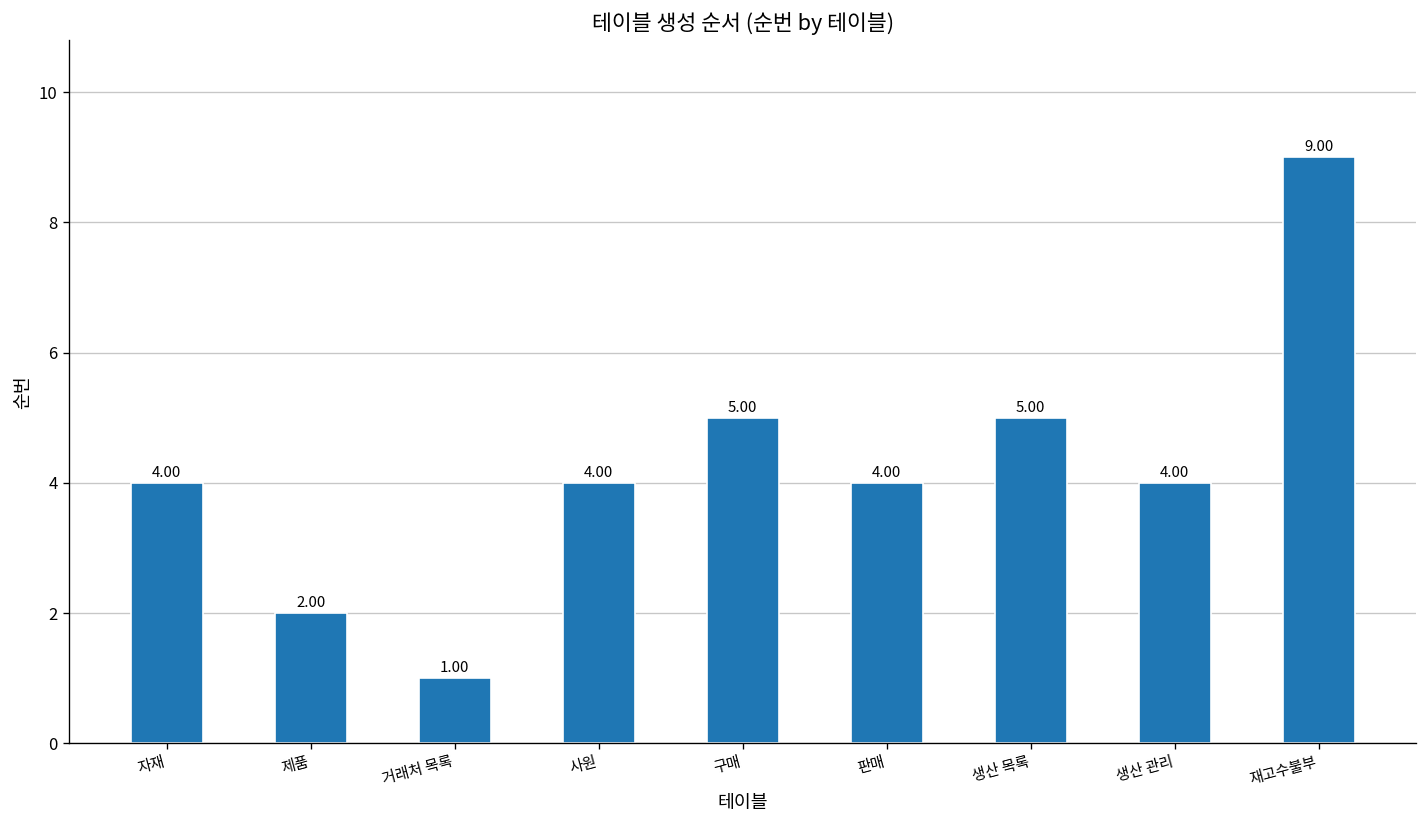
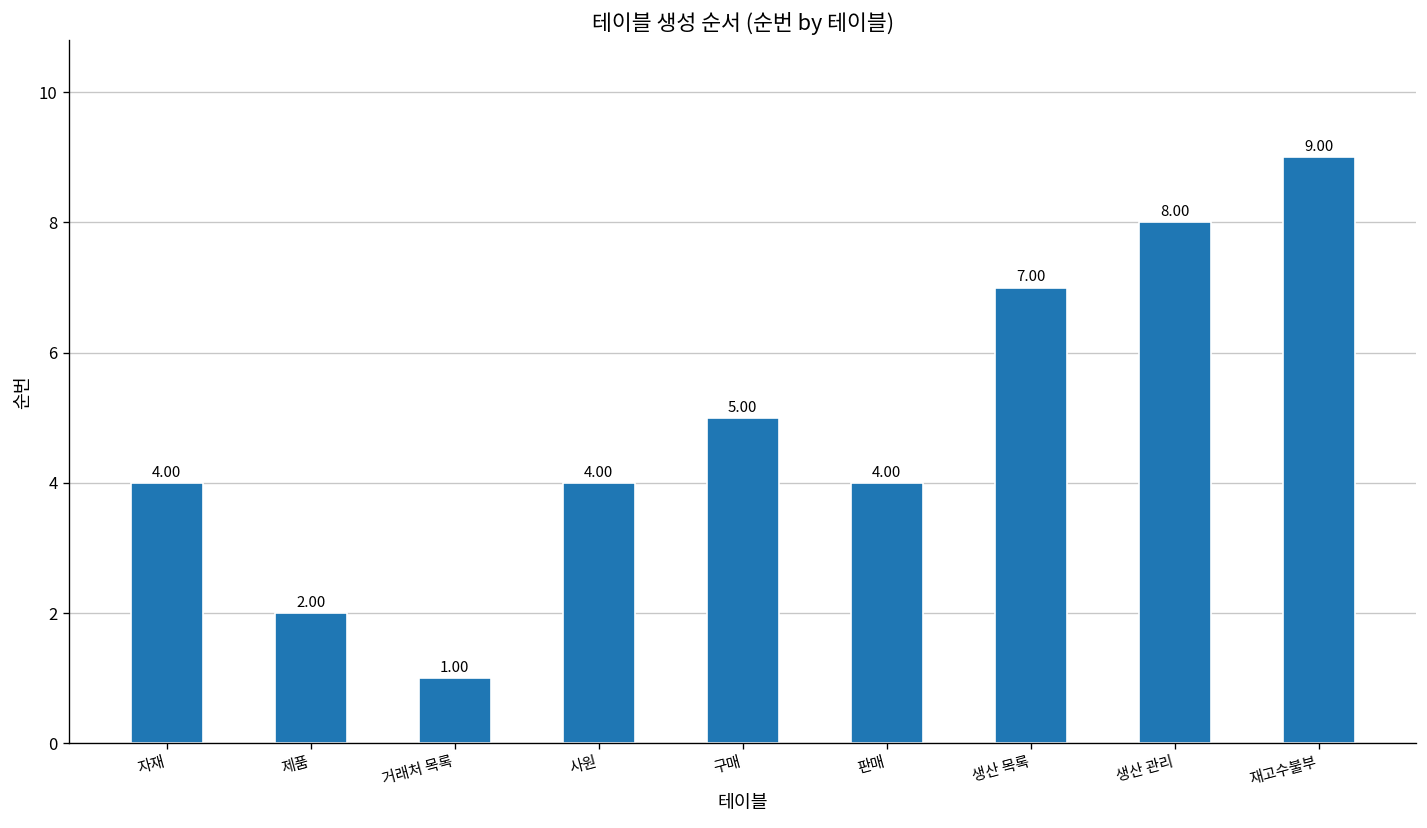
생산 목록: 5.00 -> 7.00
생산 관리: 4.00 -> 8.00
